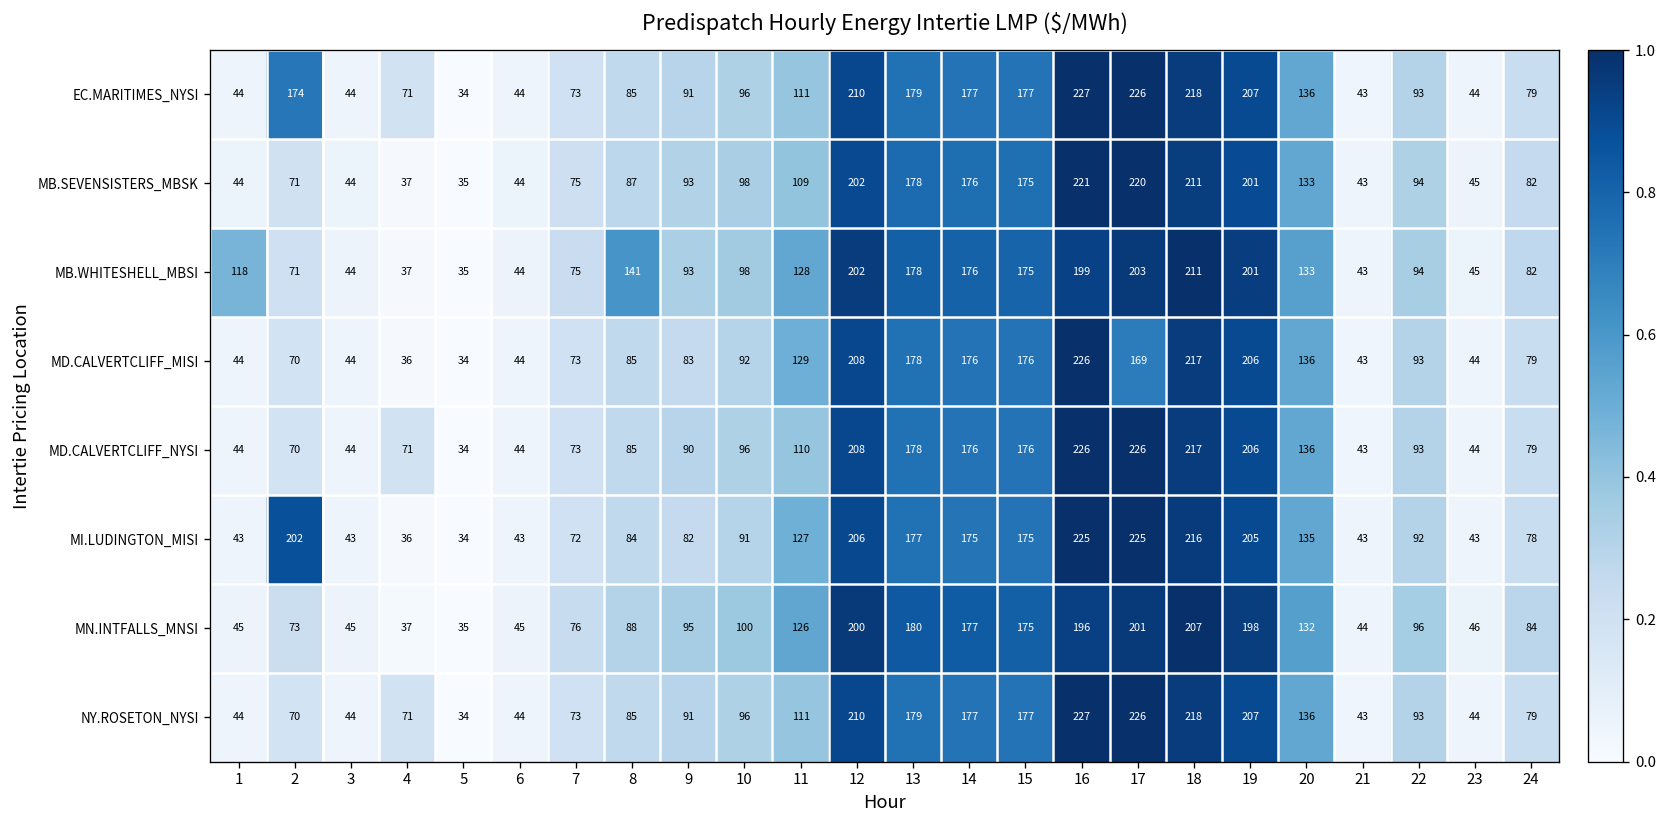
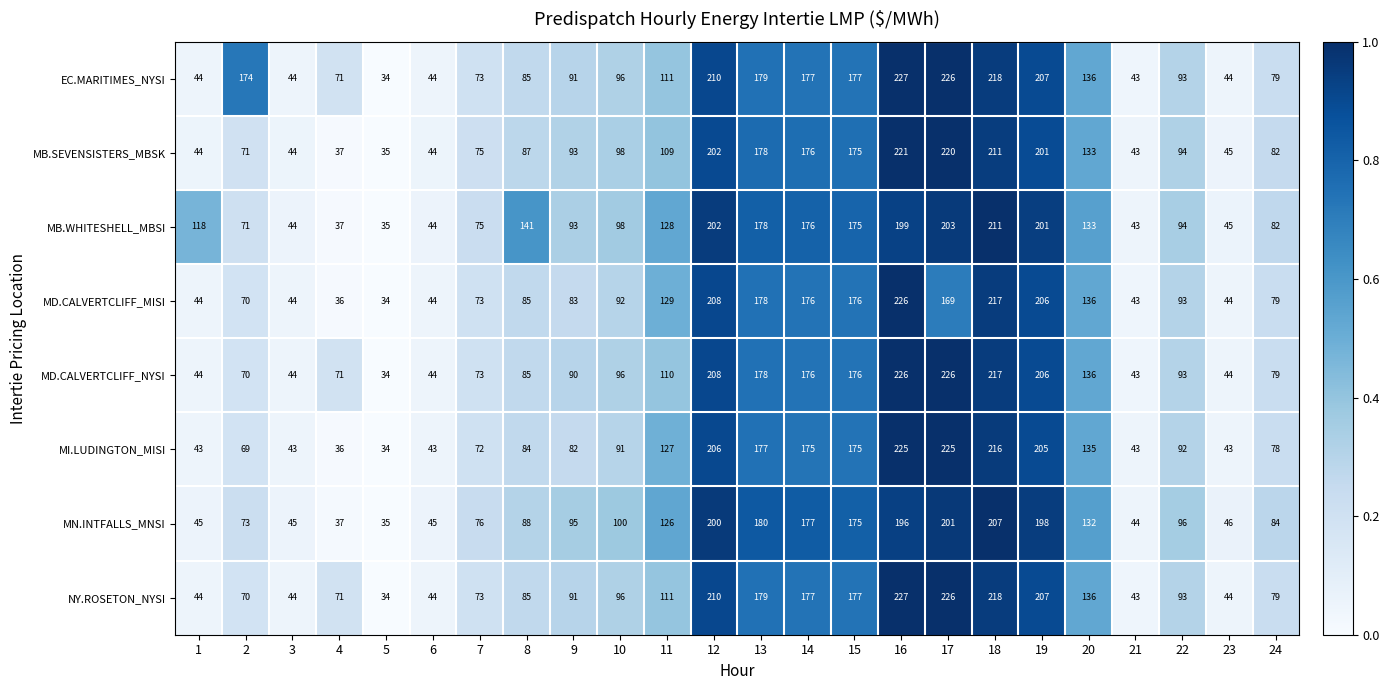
MI.LUDINGTON_MISI, 2: 202 -> 69
